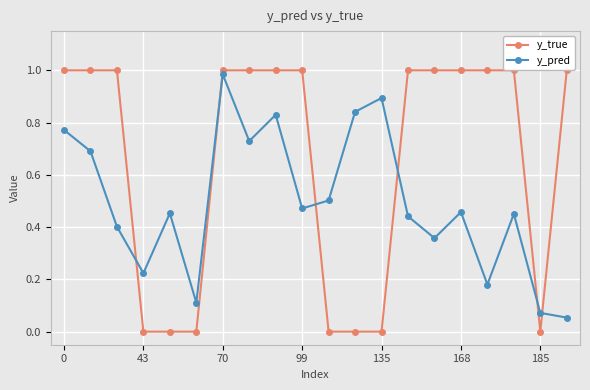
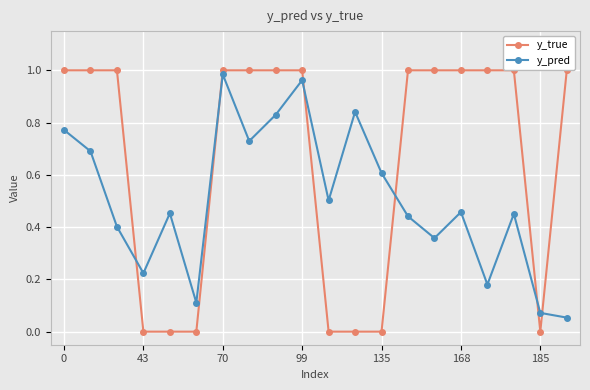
y_pred, 99: 0.47 -> 0.96
y_pred, 135: 0.89 -> 0.61
